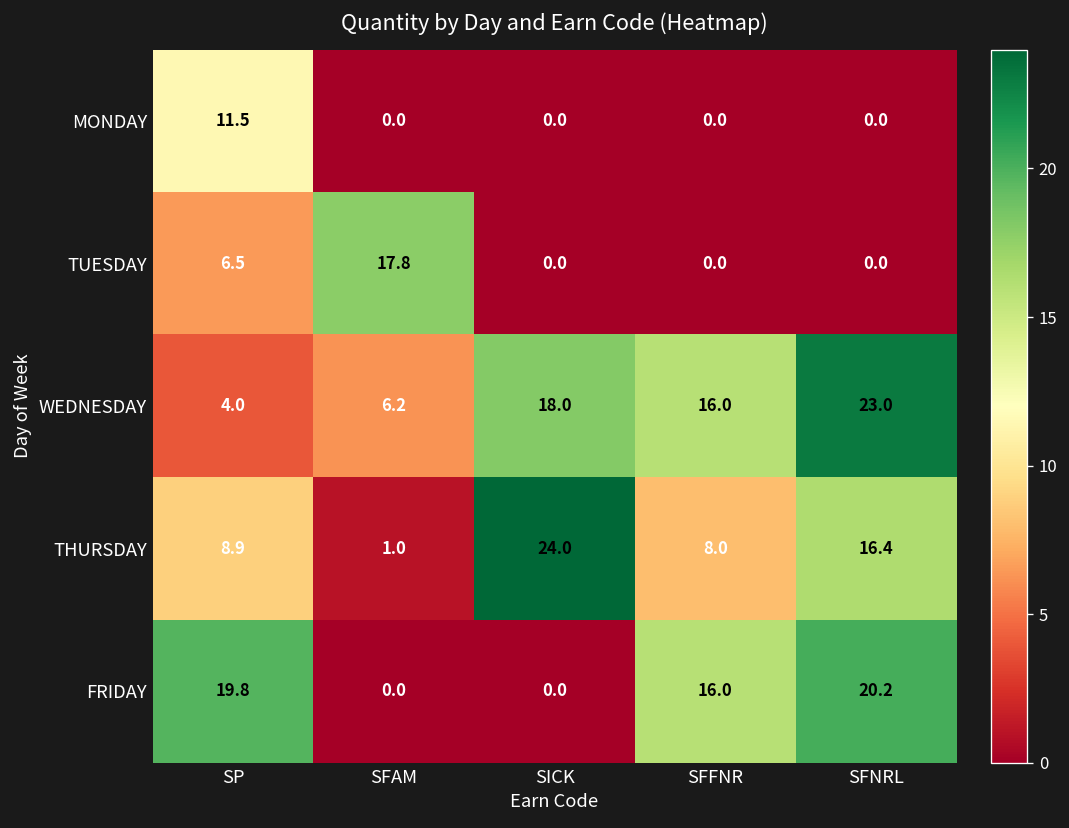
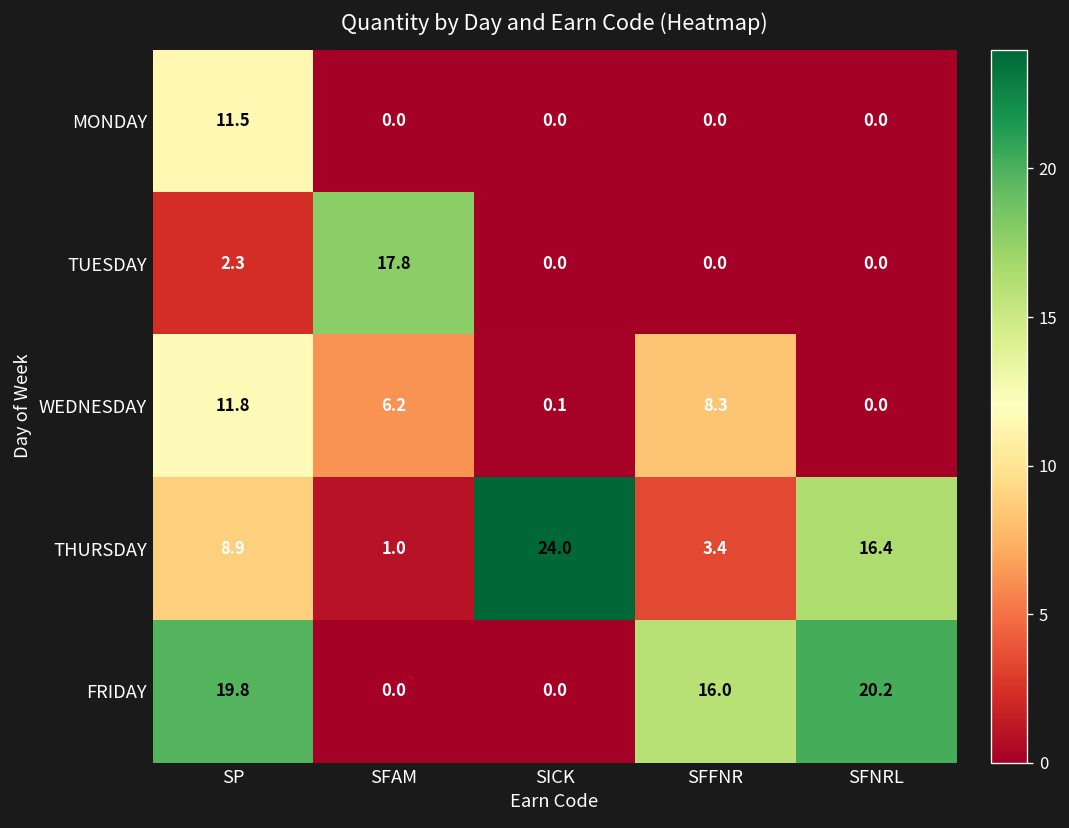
TUESDAY, SP: 6.5 -> 2.3
WEDNESDAY, SP: 4.0 -> 11.8
WEDNESDAY, SICK: 18.0 -> 0.1
WEDNESDAY, SFFNR: 16.0 -> 8.3
WEDNESDAY, SFNRL: 23.0 -> 0.0
THURSDAY, SFFNR: 8.0 -> 3.4
